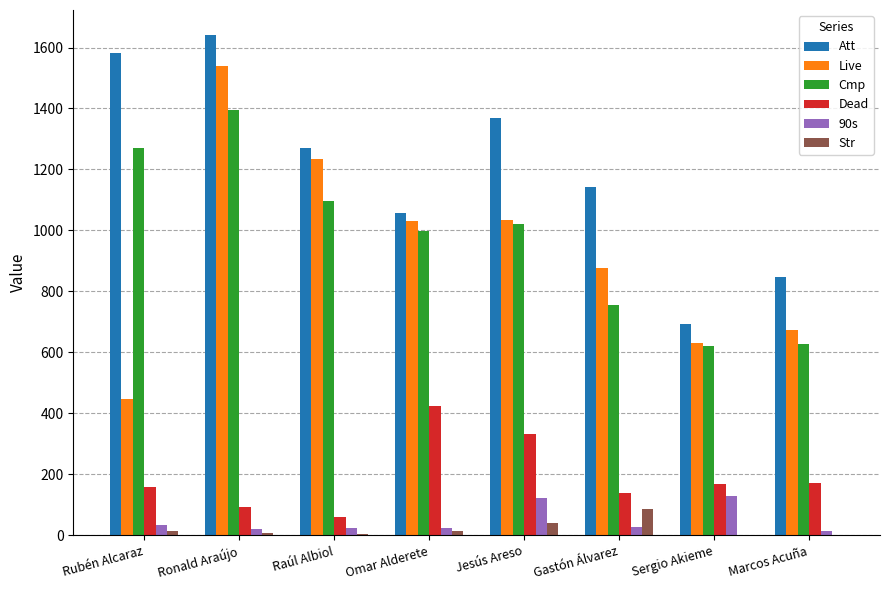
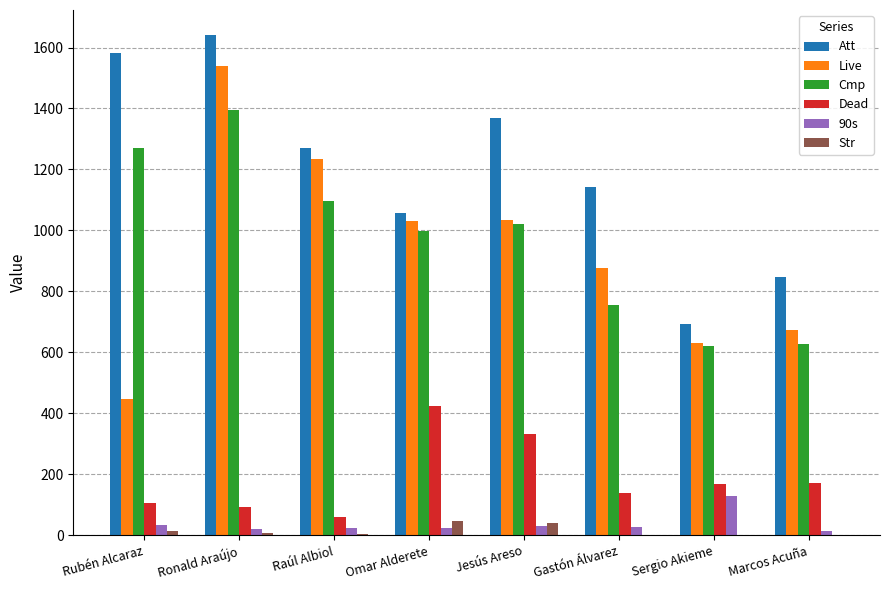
Dead, Rubén Alcaraz: 160 -> 110
Str, Omar Alderete: 10 -> 50
90s, Jesús Areso: 120 -> 30
Str, Gastón Álvarez: 90 -> 0
